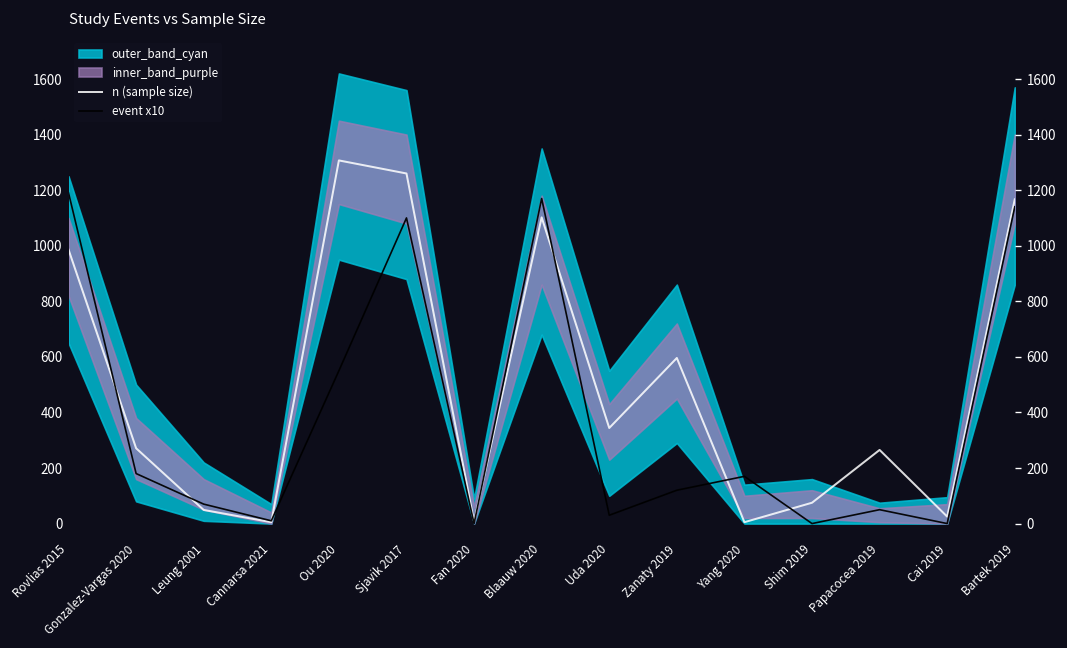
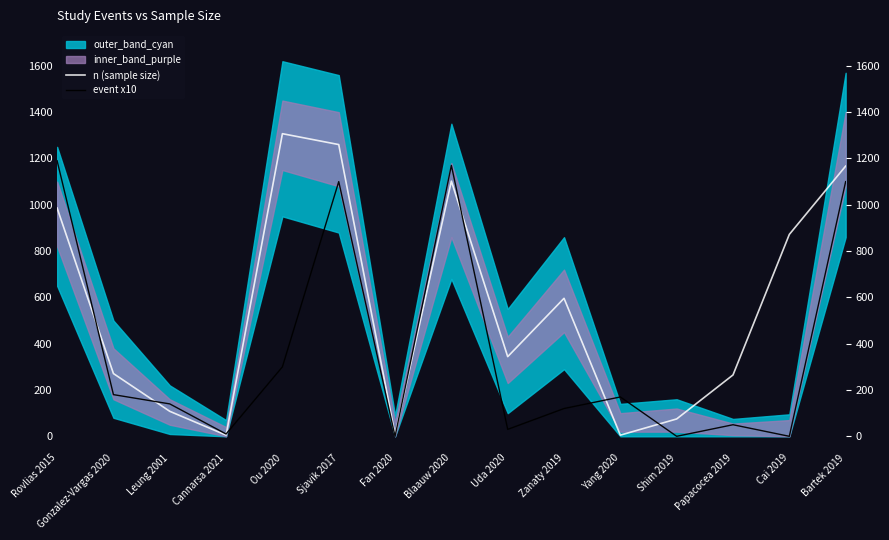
n (sample size), Leung 2001: 50 -> 110
event x10, Leung 2001: 70 -> 140
event x10, Ou 2020: 550 -> 300
n (sample size), Cai 2019: 30 -> 870
event x10, Bartek 2019: 1140 -> 1100
